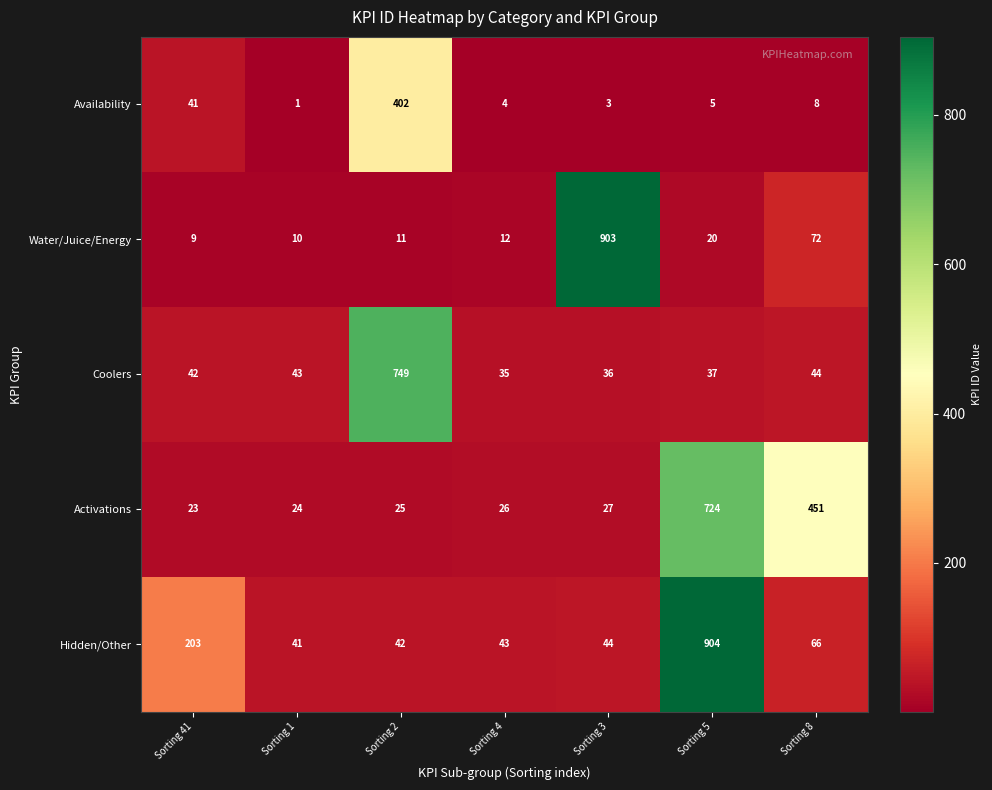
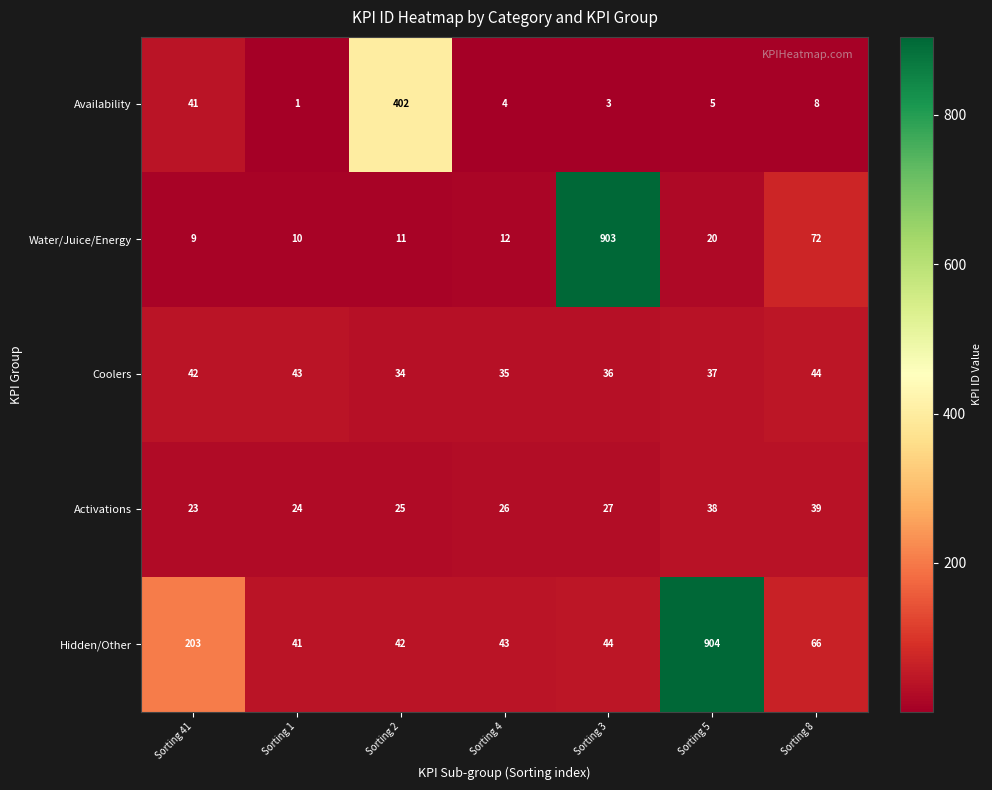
Coolers, Sorting 2: 749 -> 34
Activations, Sorting 5: 724 -> 38
Activations, Sorting 8: 451 -> 39
